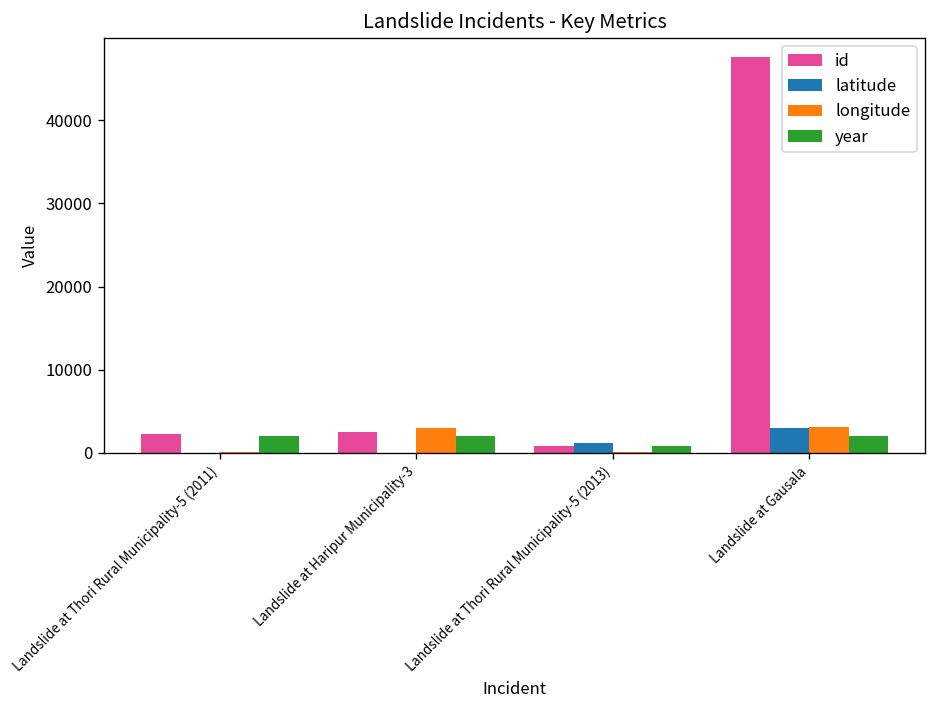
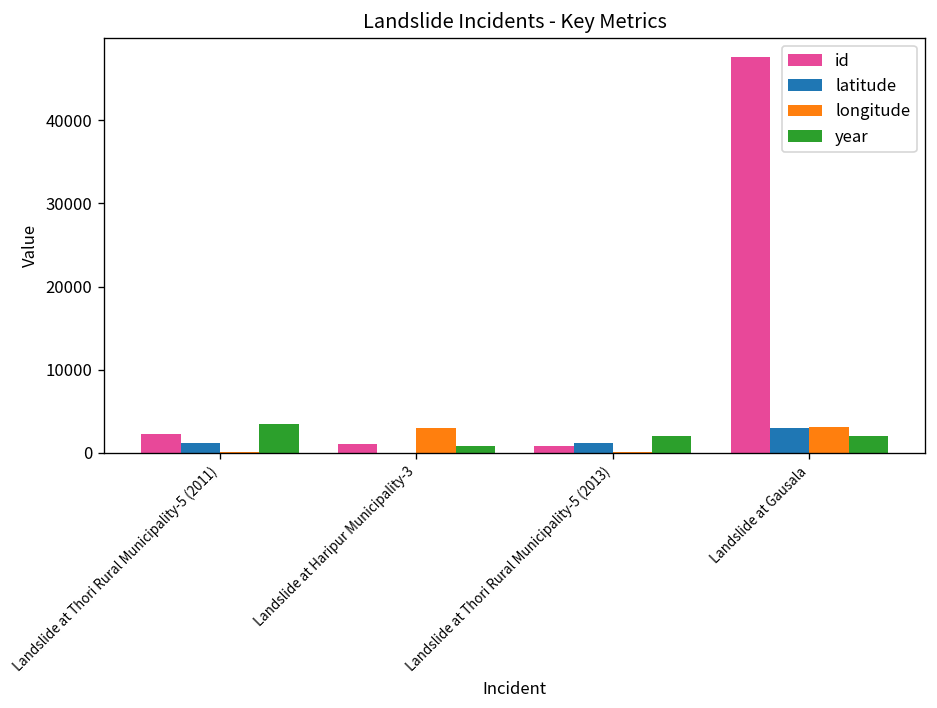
latitude, Landslide at Thori Rural Municipality-5 (2011): 0 -> 1000
year, Landslide at Thori Rural Municipality-5 (2011): 2000 -> 3000
id, Landslide at Haripur Municipality-3: 2000 -> 1000
year, Landslide at Haripur Municipality-3: 2000 -> 1000
year, Landslide at Thori Rural Municipality-5 (2013): 1000 -> 2000
